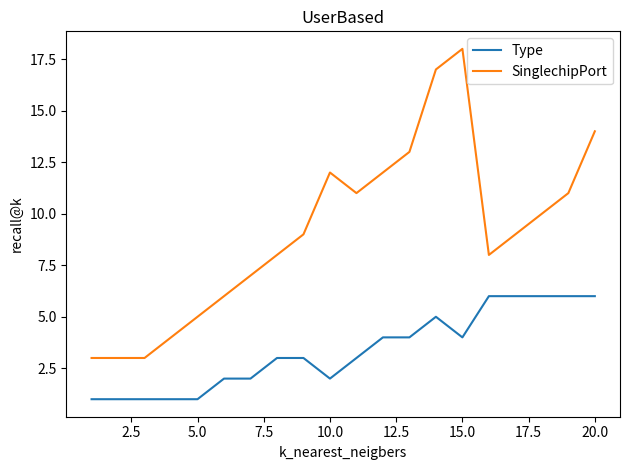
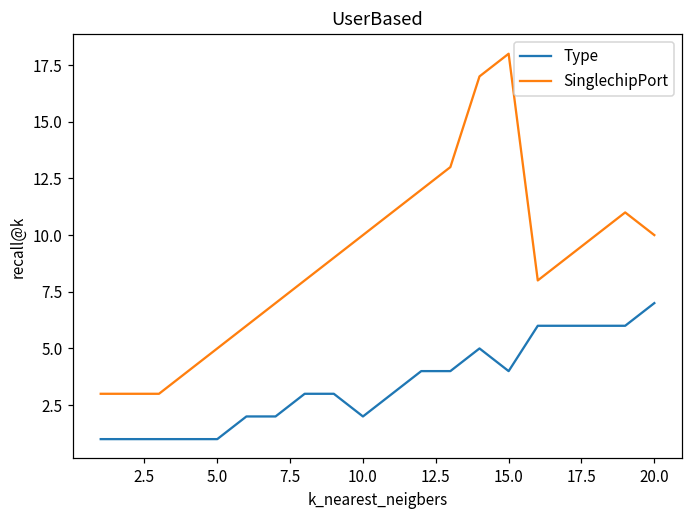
SinglechipPort, 10.0: 12 -> 10
Type, 20.0: 6 -> 7
SinglechipPort, 20.0: 14 -> 10
